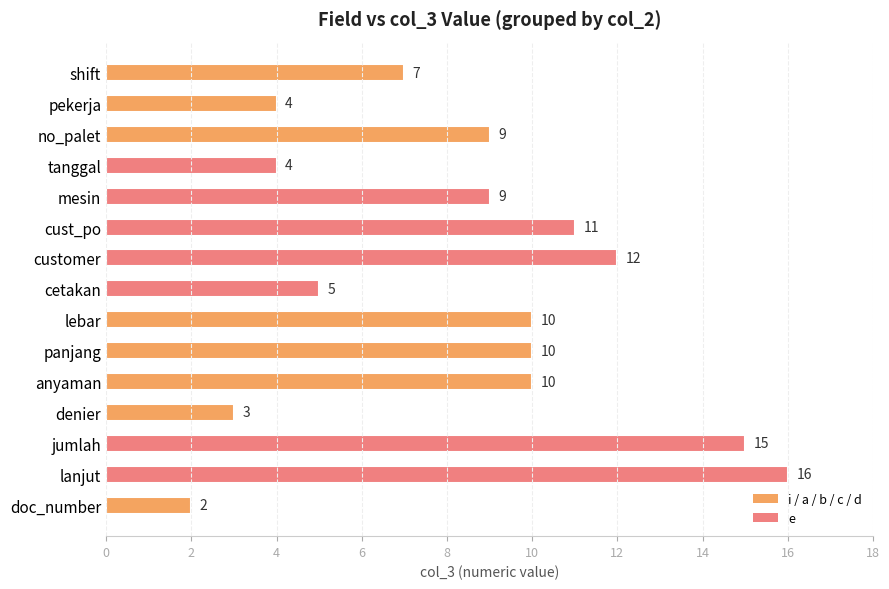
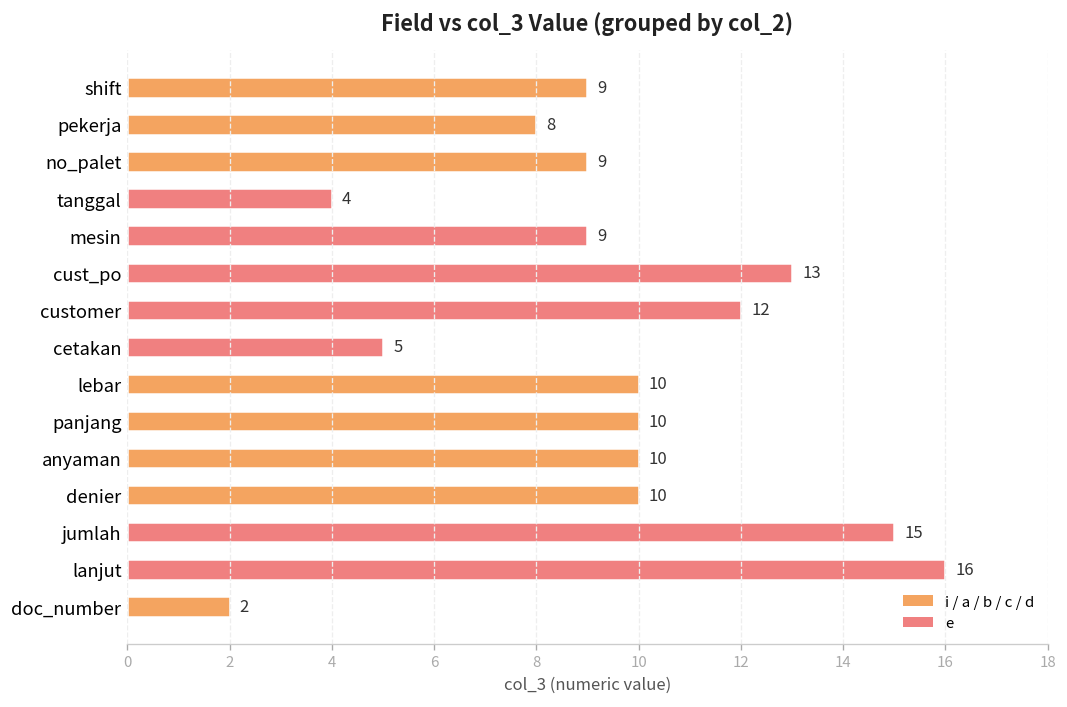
shift: 7 -> 9
pekerja: 4 -> 8
cust_po: 11 -> 13
denier: 3 -> 10
